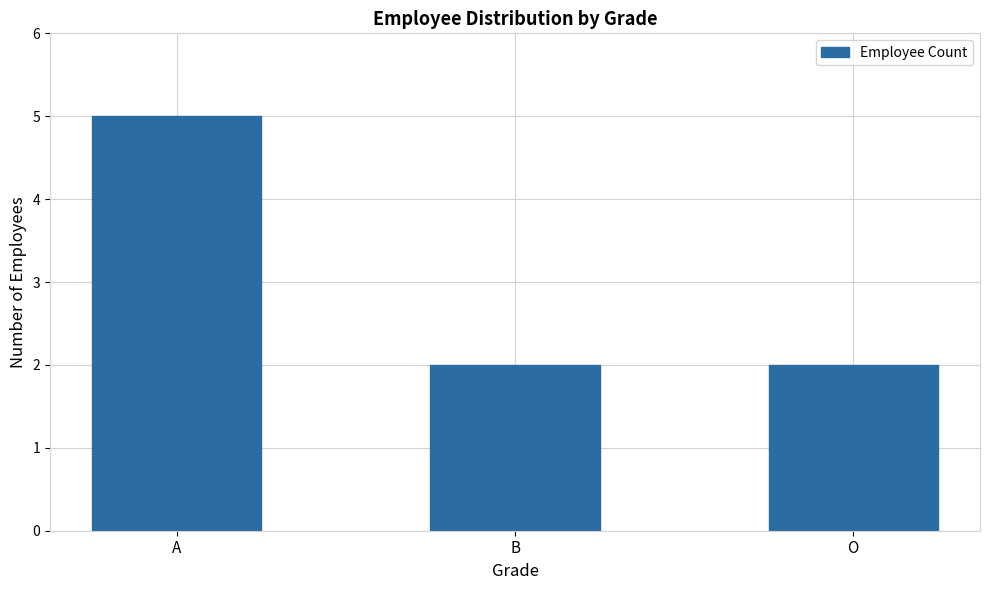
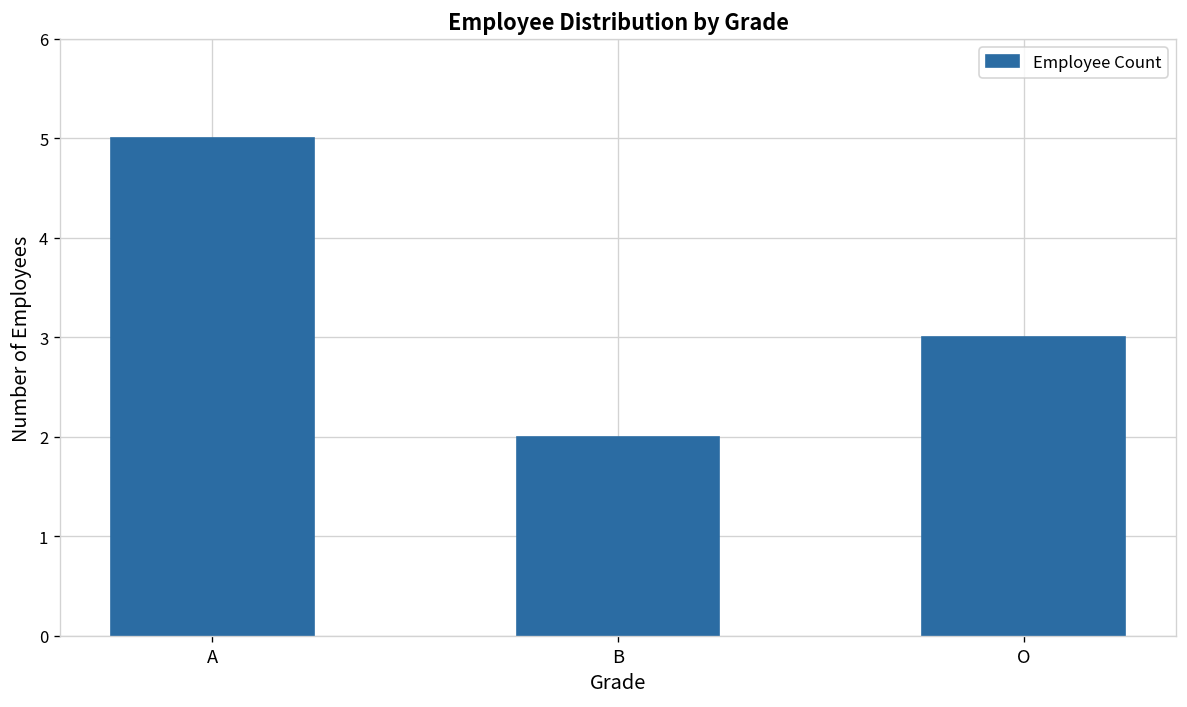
O: 2 -> 3
